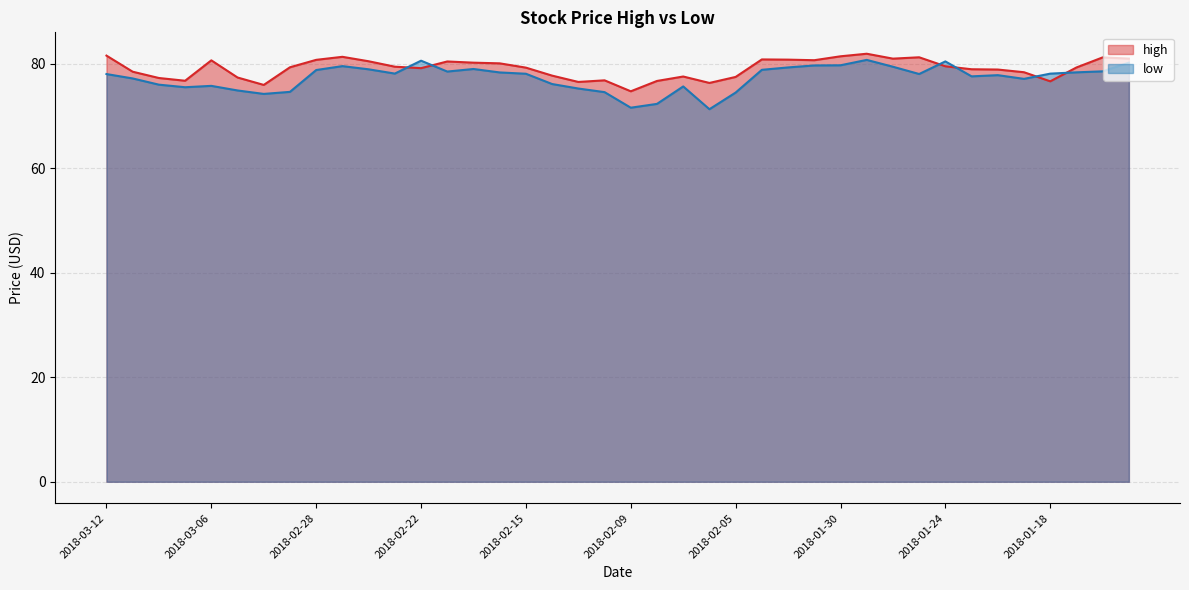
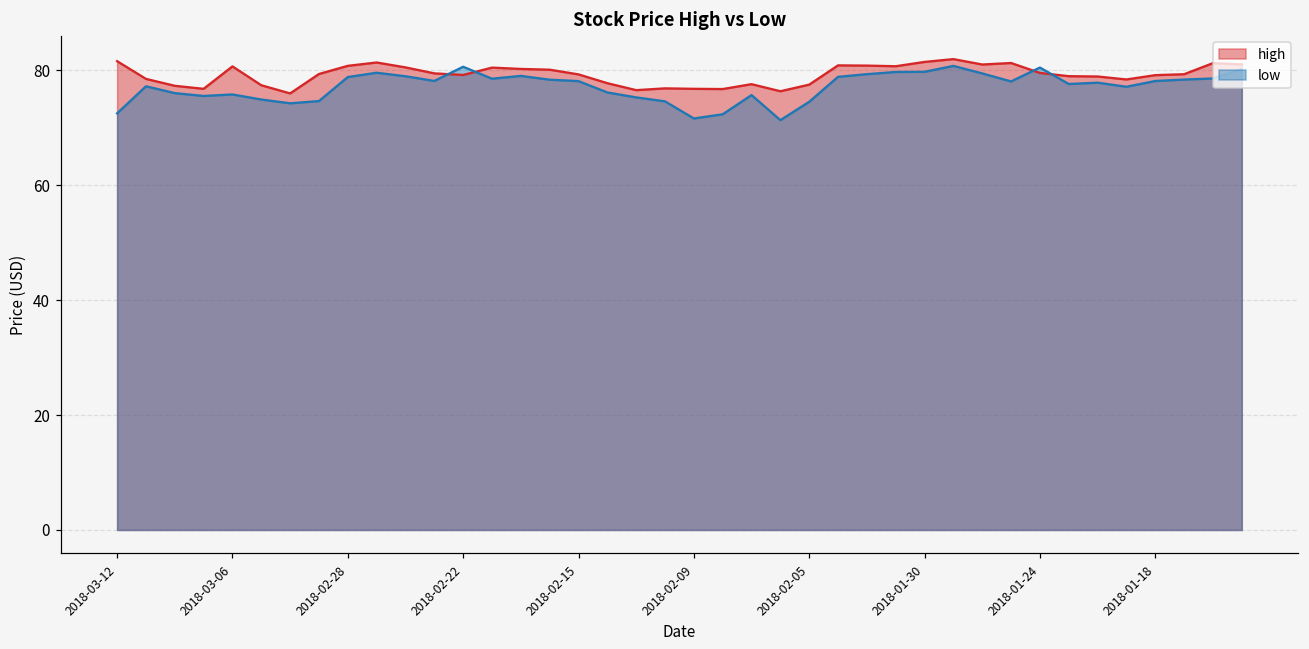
low, 2018-03-12: 78 -> 72
high, 2018-02-09: 75 -> 77
high, 2018-01-18: 77 -> 79
